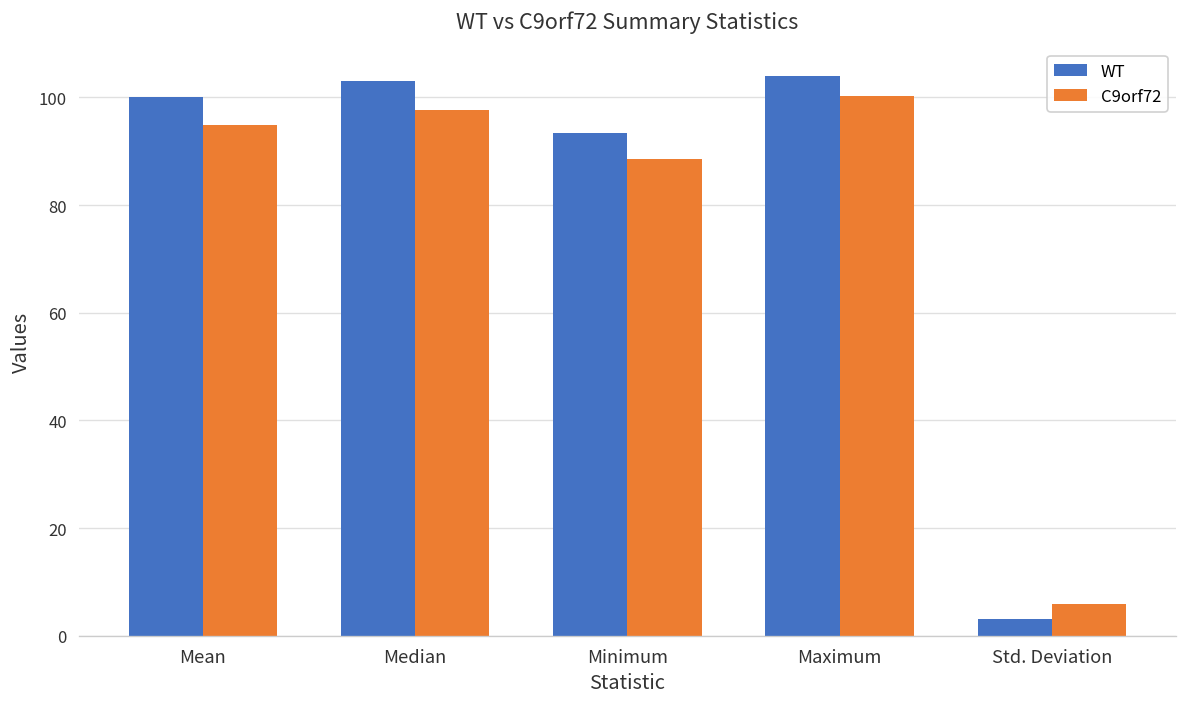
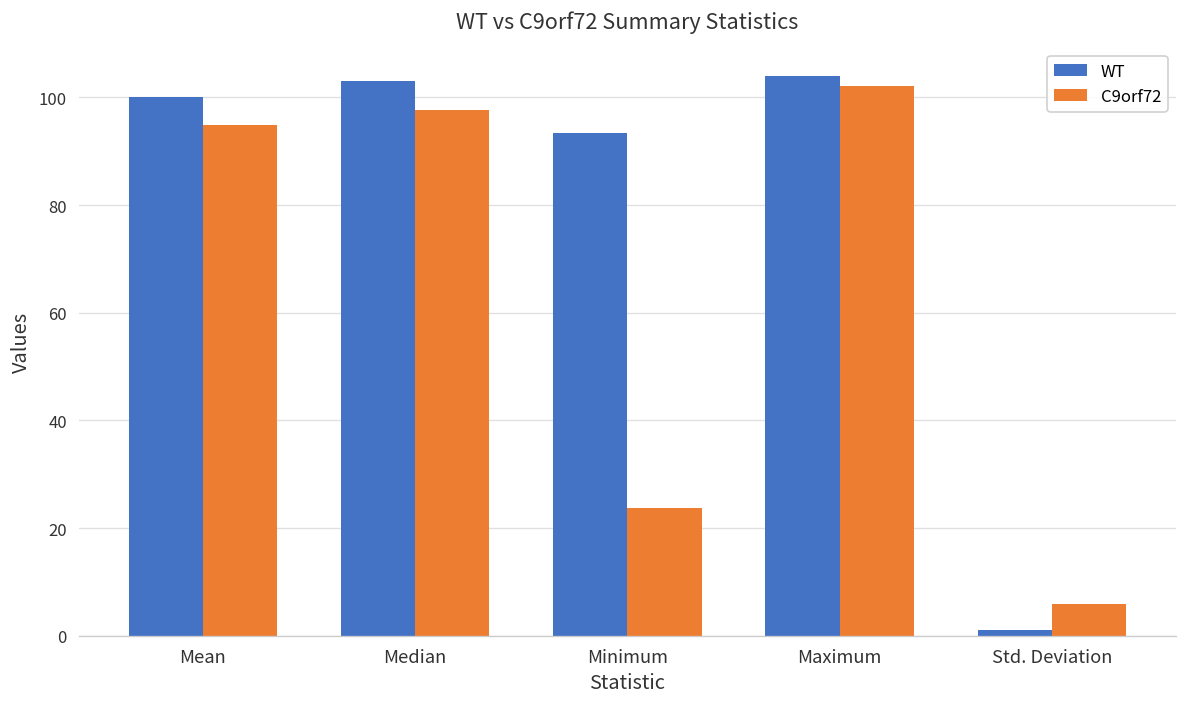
C9orf72, Minimum: 89 -> 24
C9orf72, Maximum: 100 -> 102
WT, Std. Deviation: 3 -> 1
